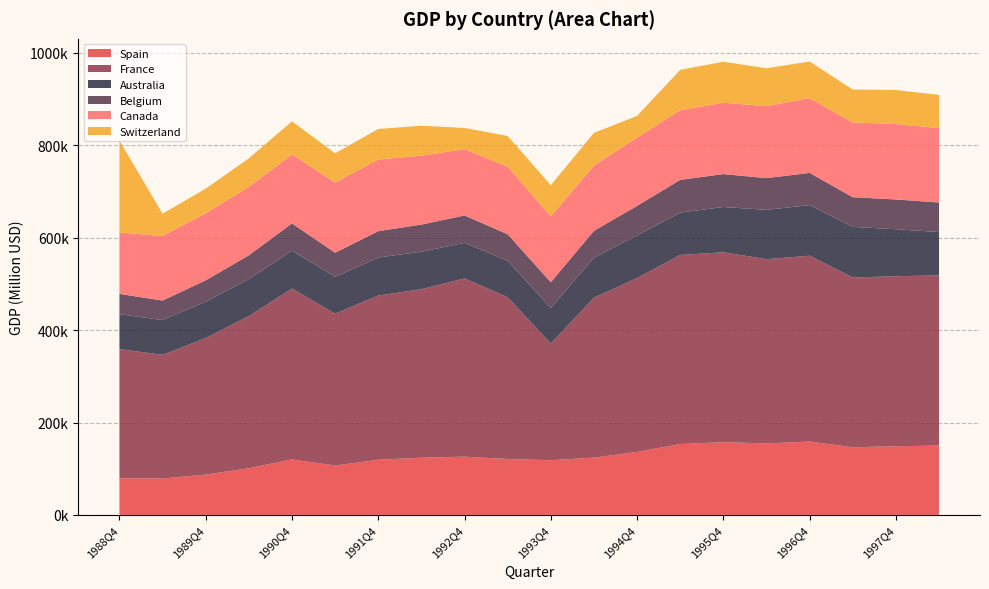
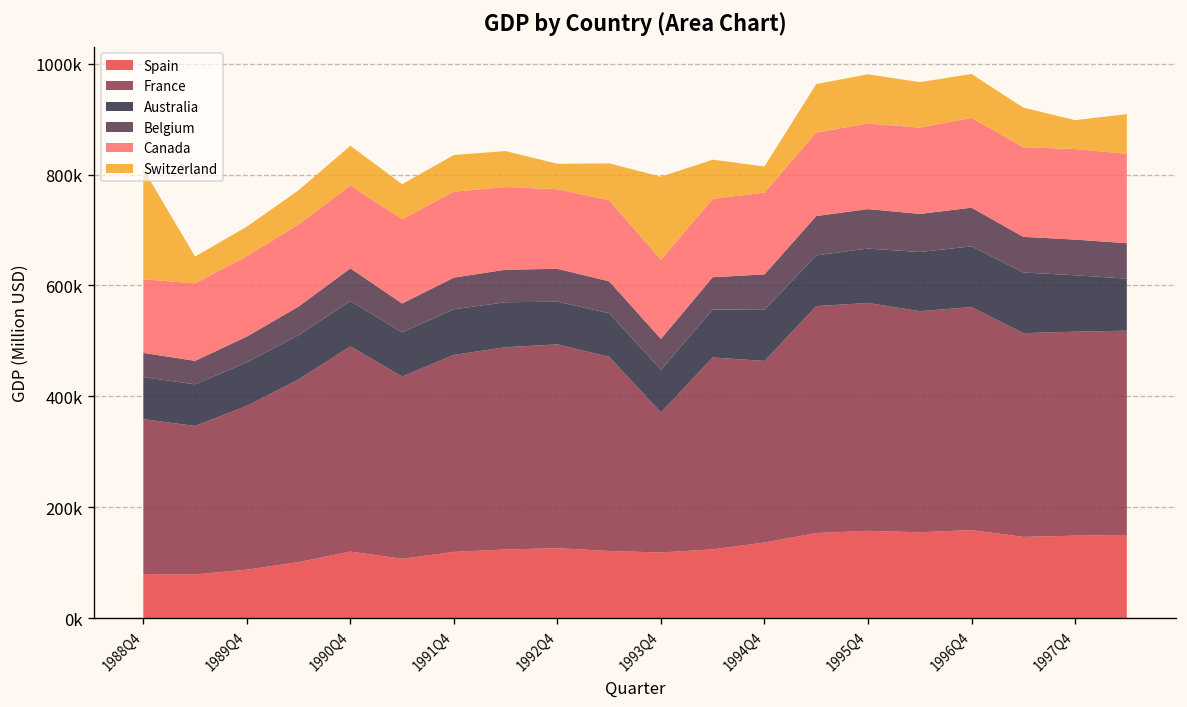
France, 1992Q4: 390000 -> 370000
Switzerland, 1993Q4: 70000 -> 150000
France, 1994Q4: 380000 -> 330000
Switzerland, 1997Q4: 70000 -> 50000
